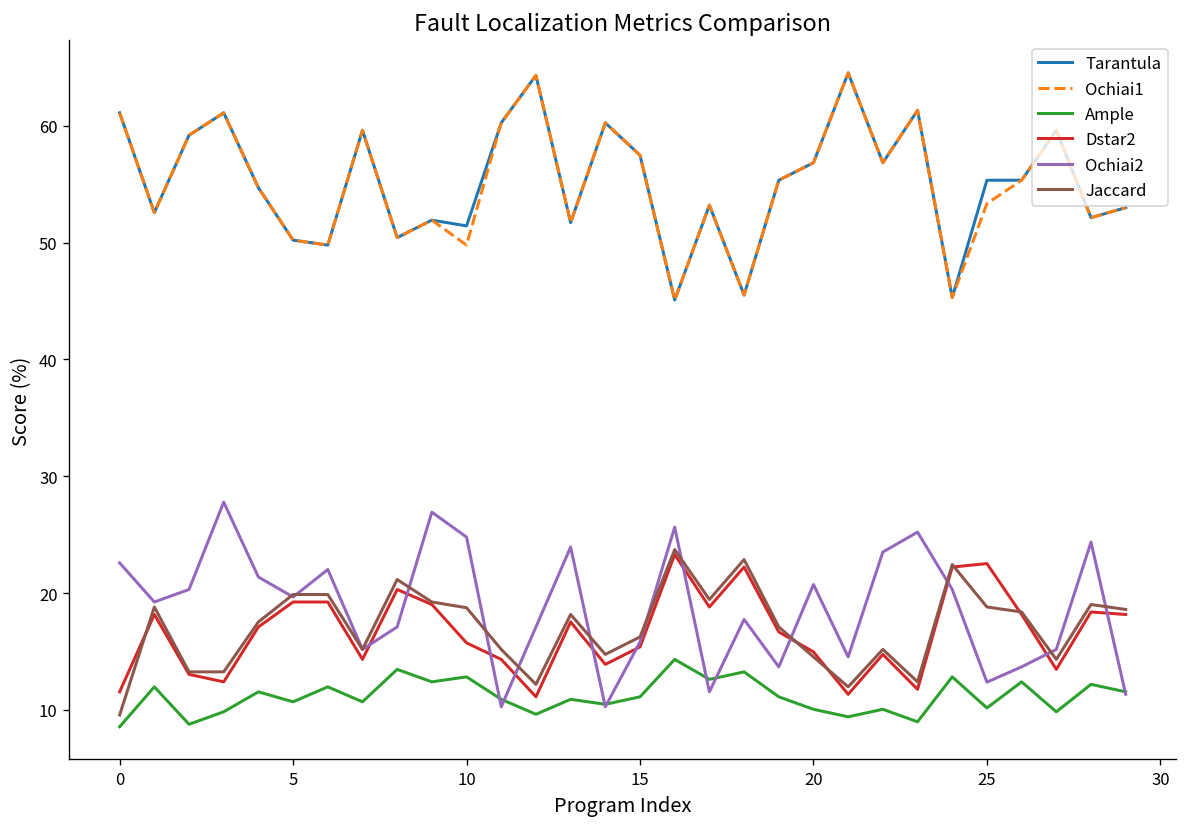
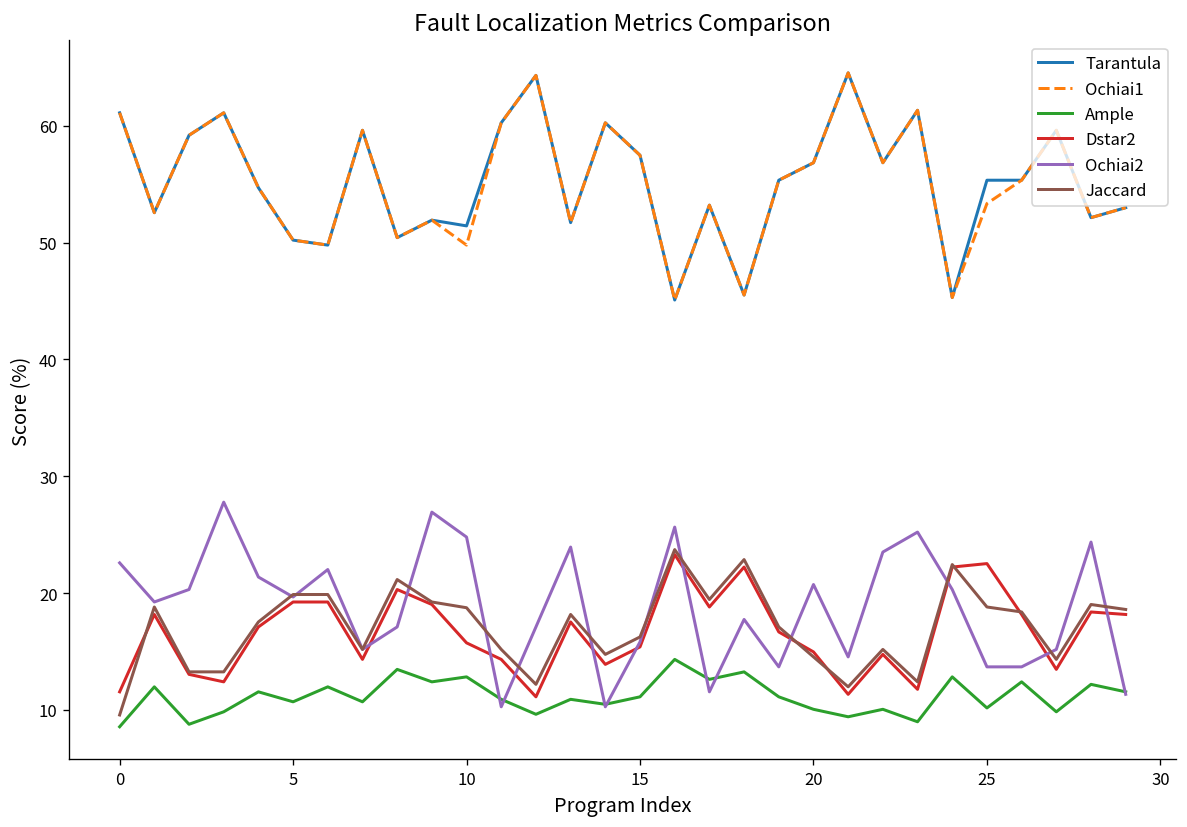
Ochiai2, 25: 12 -> 14
